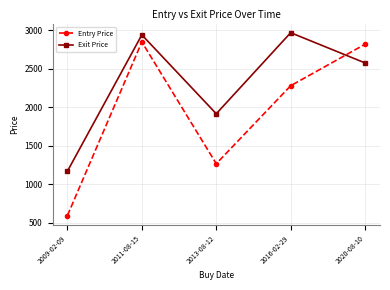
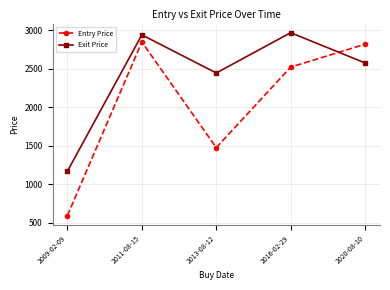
Entry Price, 2013-08-12: 1300 -> 1500
Exit Price, 2013-08-12: 1900 -> 2400
Entry Price, 2016-02-29: 2300 -> 2500
